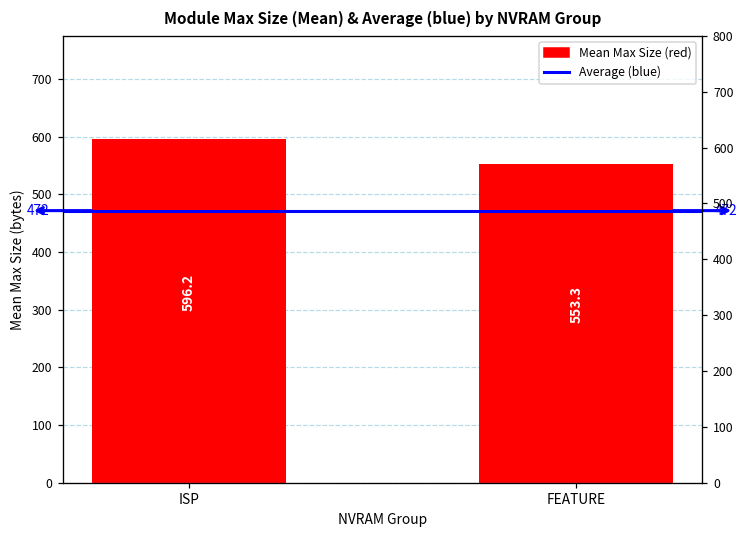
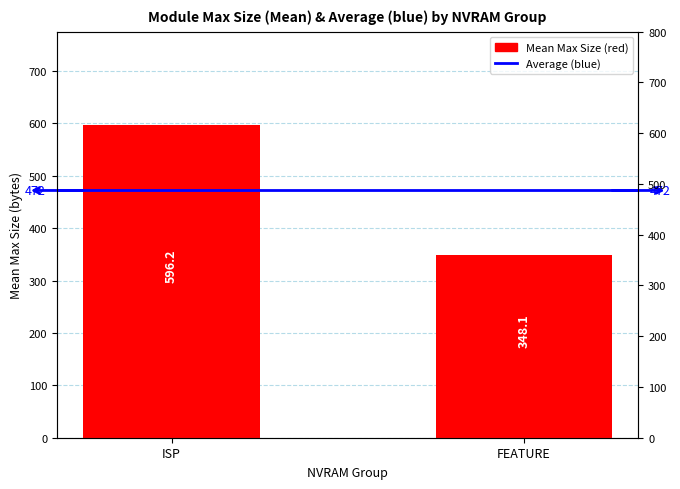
FEATURE: 553.3 -> 348.1
